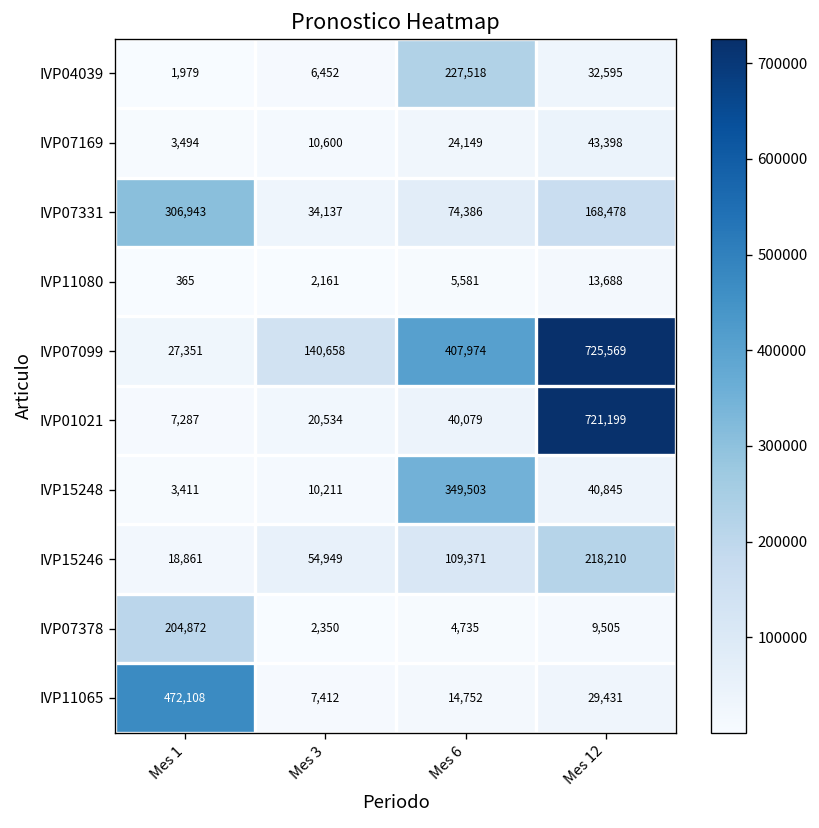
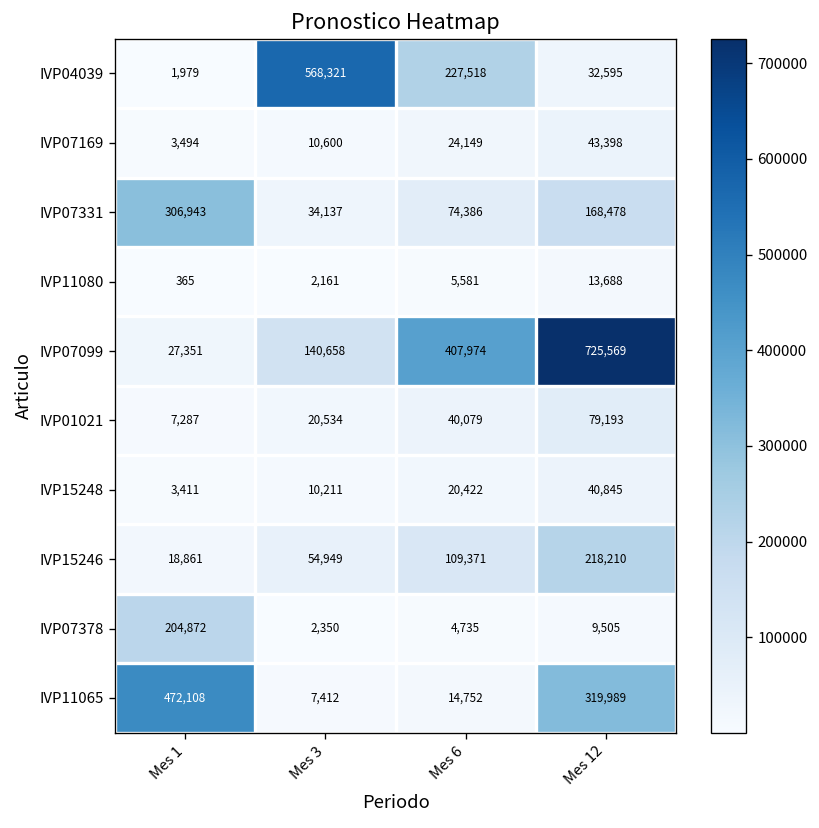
IVP04039, Mes 3: 6,452 -> 568,321
IVP01021, Mes 12: 721,199 -> 79,193
IVP15248, Mes 6: 349,503 -> 20,422
IVP11065, Mes 12: 29,431 -> 319,989
